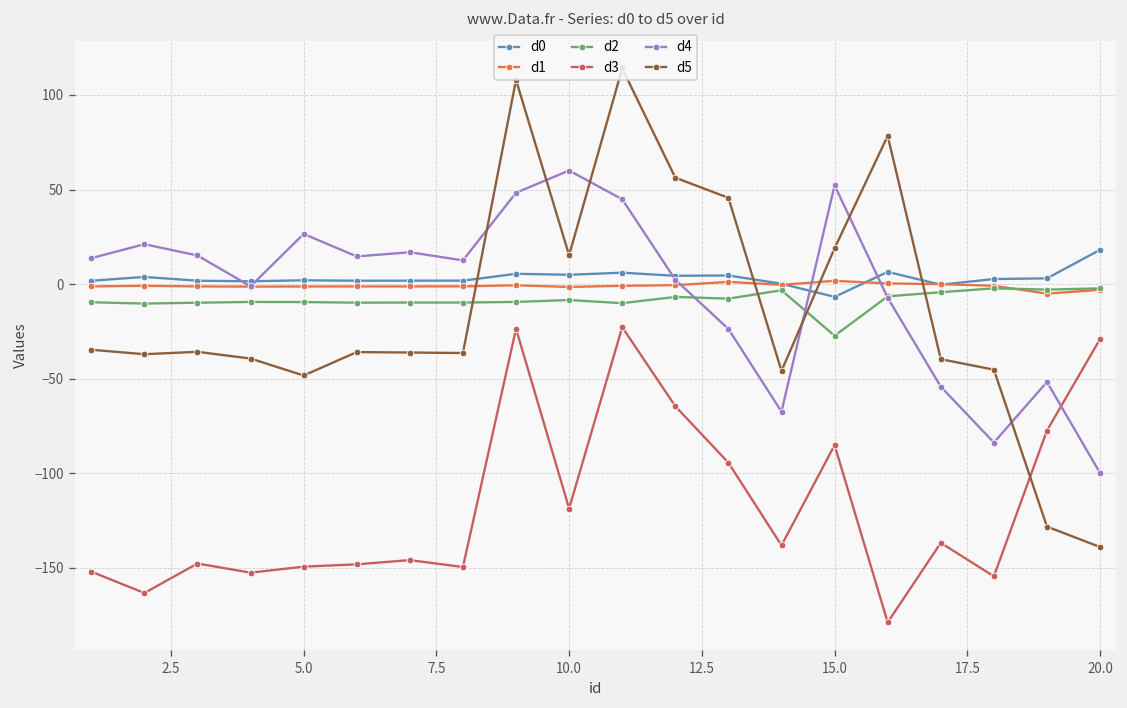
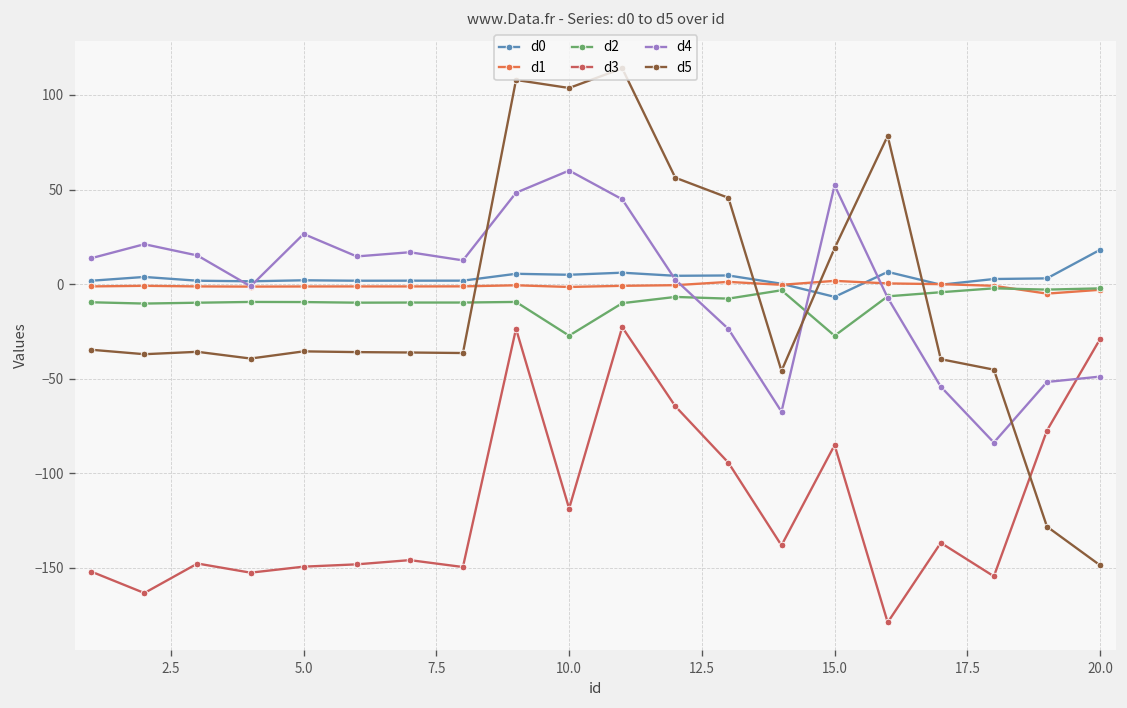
d5, 5.0: -48 -> -36
d2, 10.0: -8 -> -27
d5, 10.0: 15 -> 104
d4, 20.0: -100 -> -49
d5, 20.0: -139 -> -149
